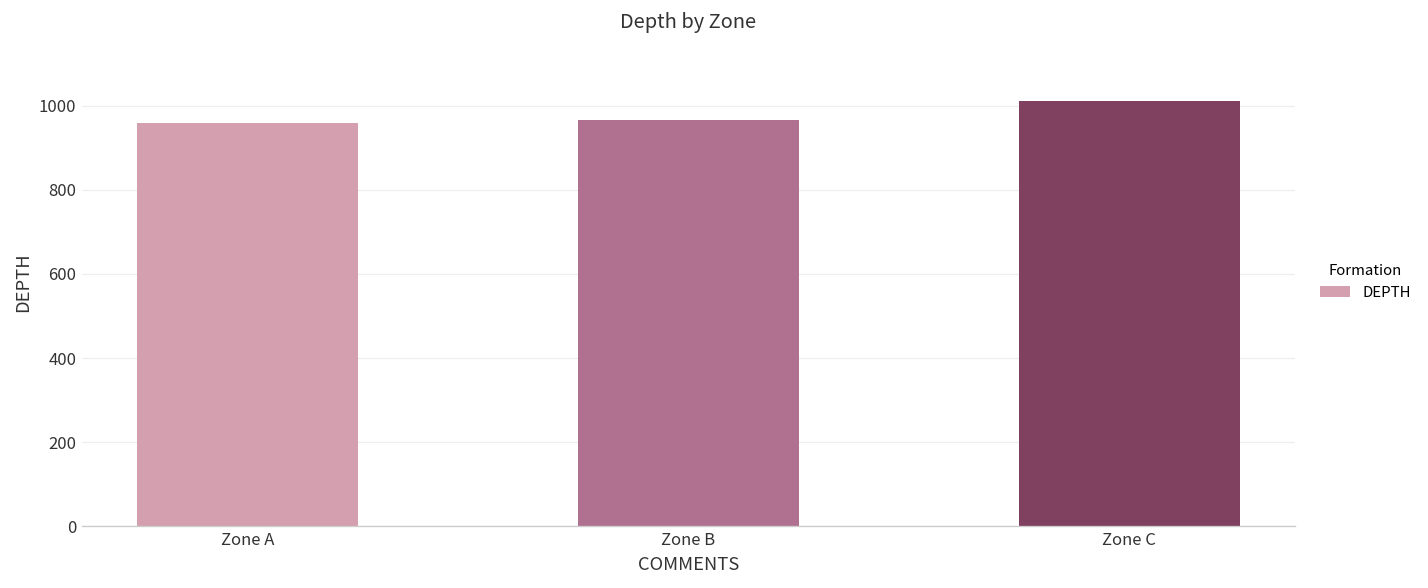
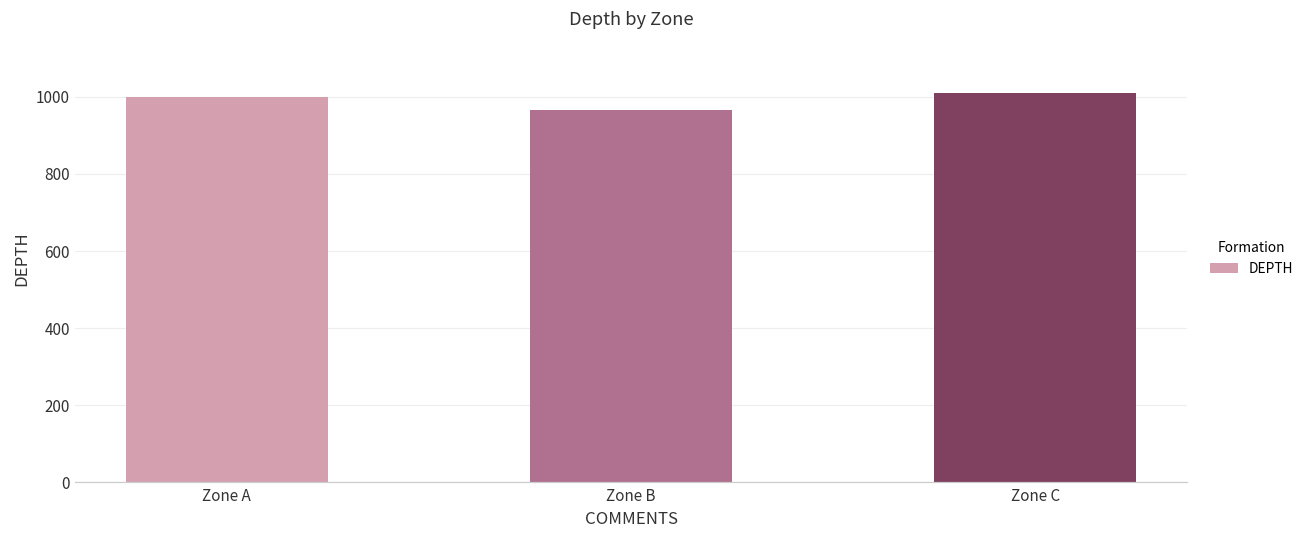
Zone A: 960 -> 1000
